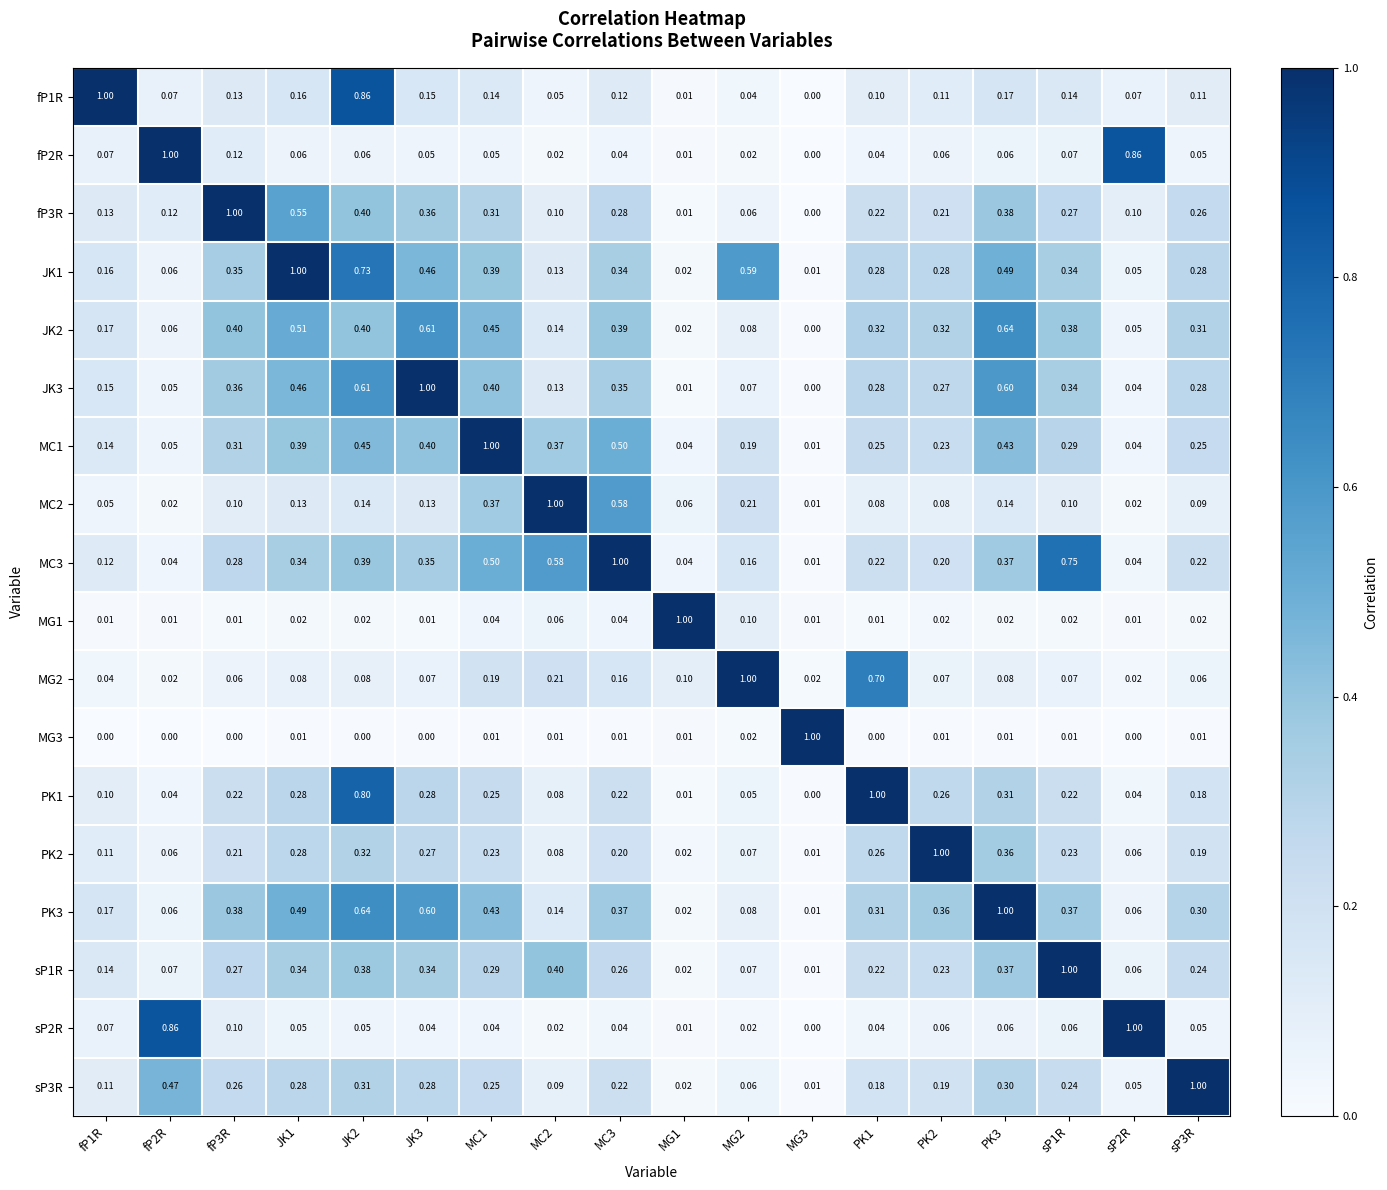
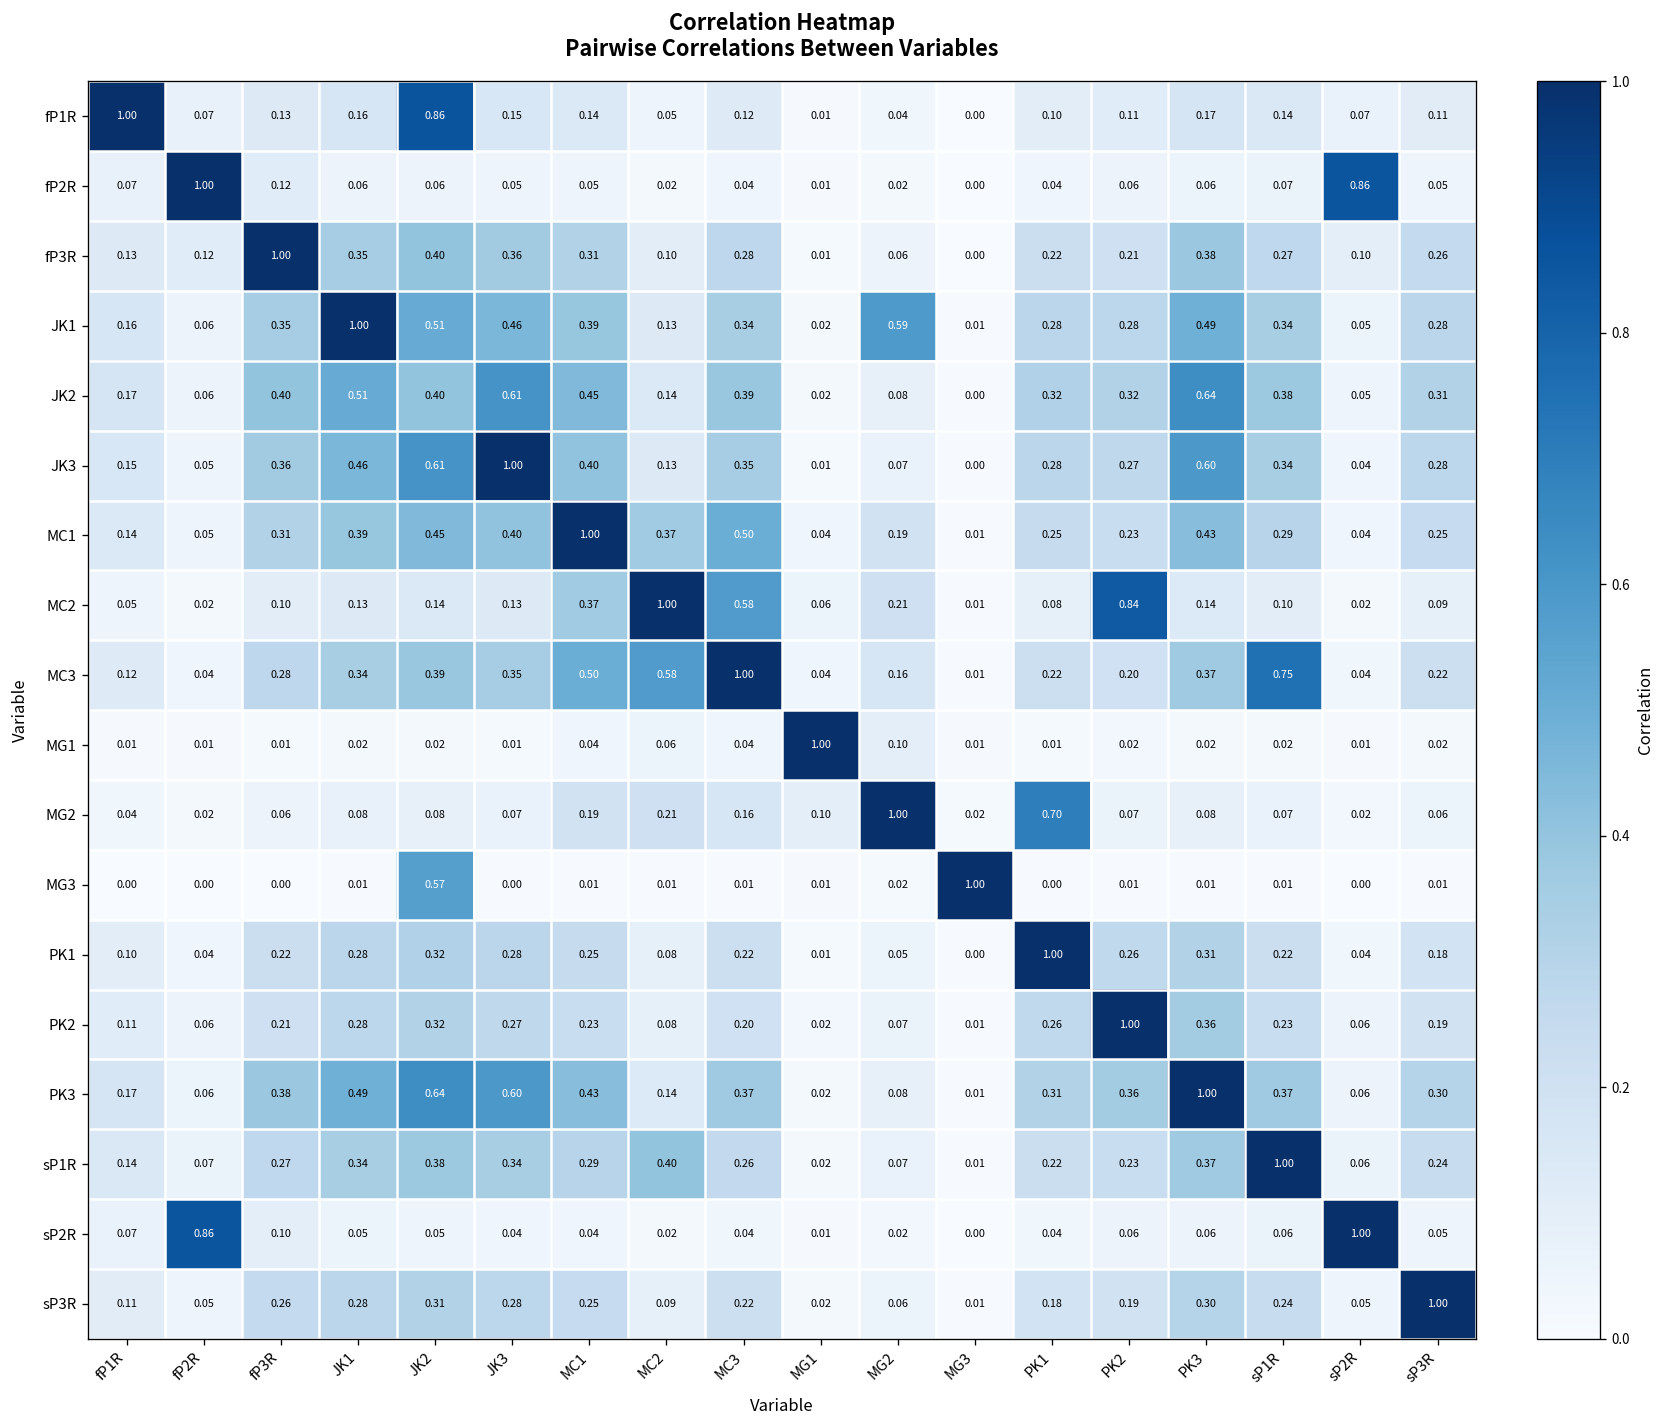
fP3R, JK1: 0.55 -> 0.35
JK1, JK2: 0.73 -> 0.51
MC2, PK2: 0.08 -> 0.84
MG3, JK2: 0.00 -> 0.57
PK1, JK2: 0.80 -> 0.32
sP3R, fP2R: 0.47 -> 0.05
